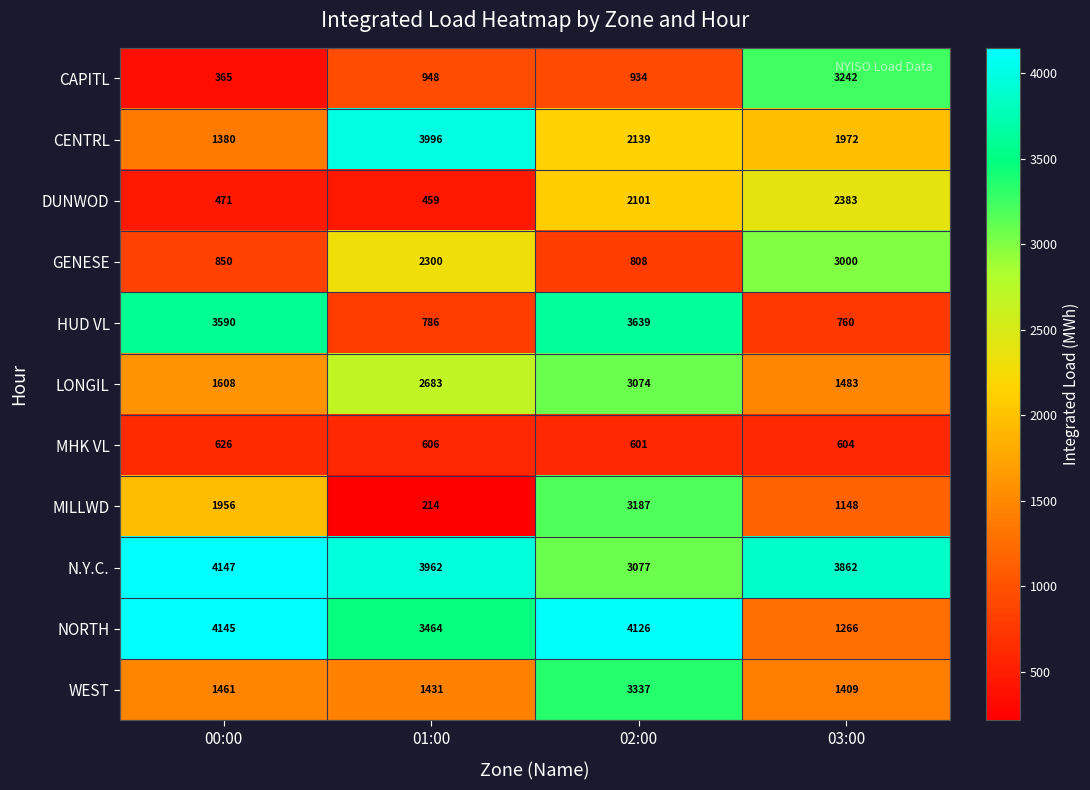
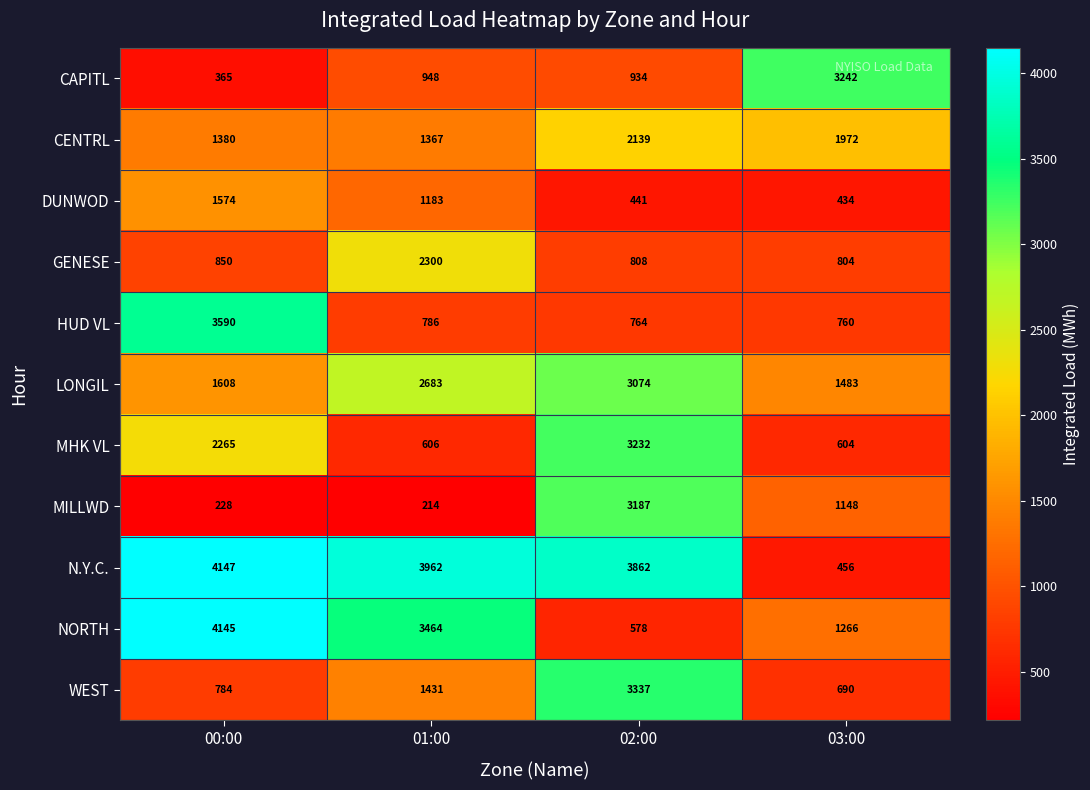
CENTRL, 01:00: 3996 -> 1367
DUNWOD, 00:00: 471 -> 1574
DUNWOD, 01:00: 459 -> 1183
DUNWOD, 02:00: 2101 -> 441
DUNWOD, 03:00: 2383 -> 434
GENESE, 03:00: 3000 -> 804
HUD VL, 02:00: 3639 -> 764
MHK VL, 00:00: 626 -> 2265
MHK VL, 02:00: 601 -> 3232
MILLWD, 00:00: 1956 -> 228
N.Y.C., 02:00: 3077 -> 3862
N.Y.C., 03:00: 3862 -> 456
NORTH, 02:00: 4126 -> 578
WEST, 00:00: 1461 -> 784
WEST, 03:00: 1409 -> 690
